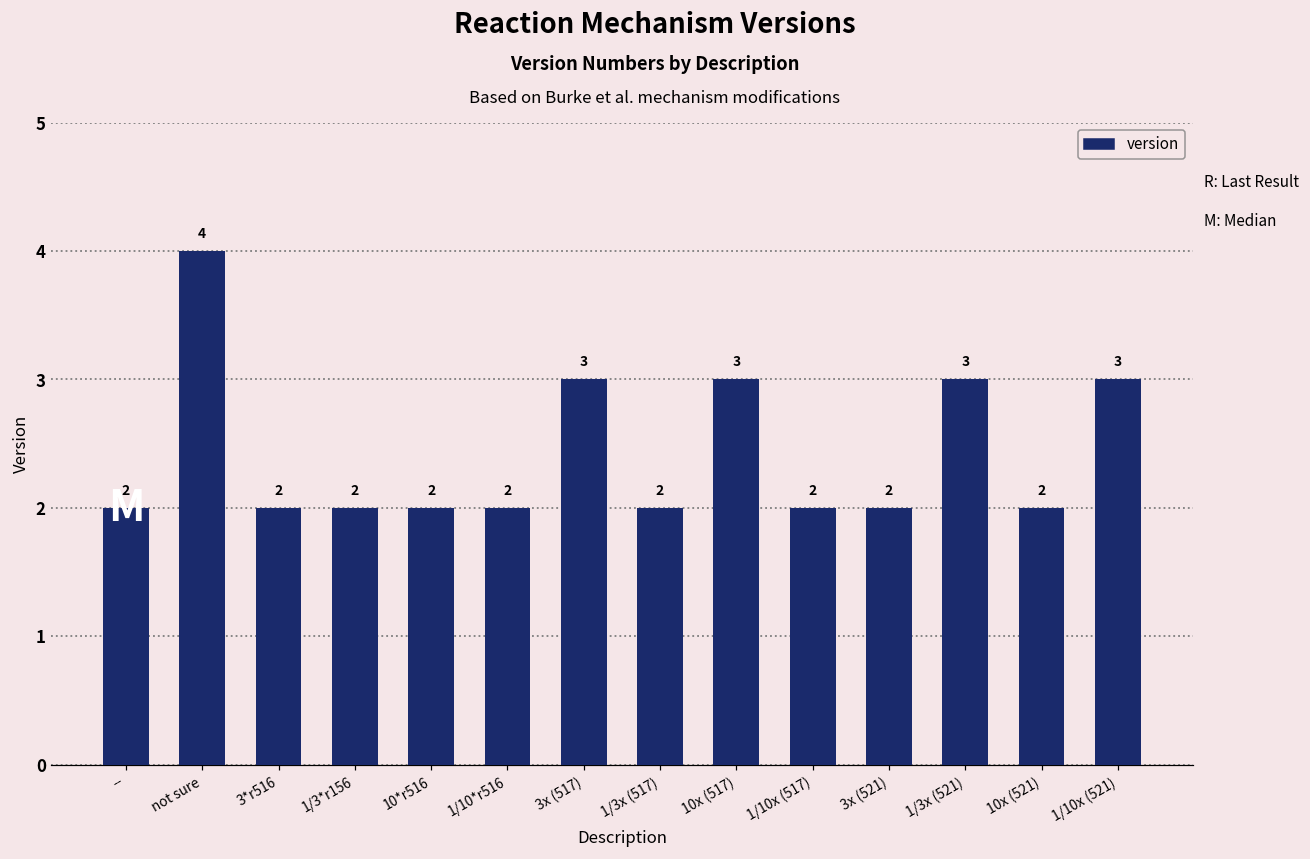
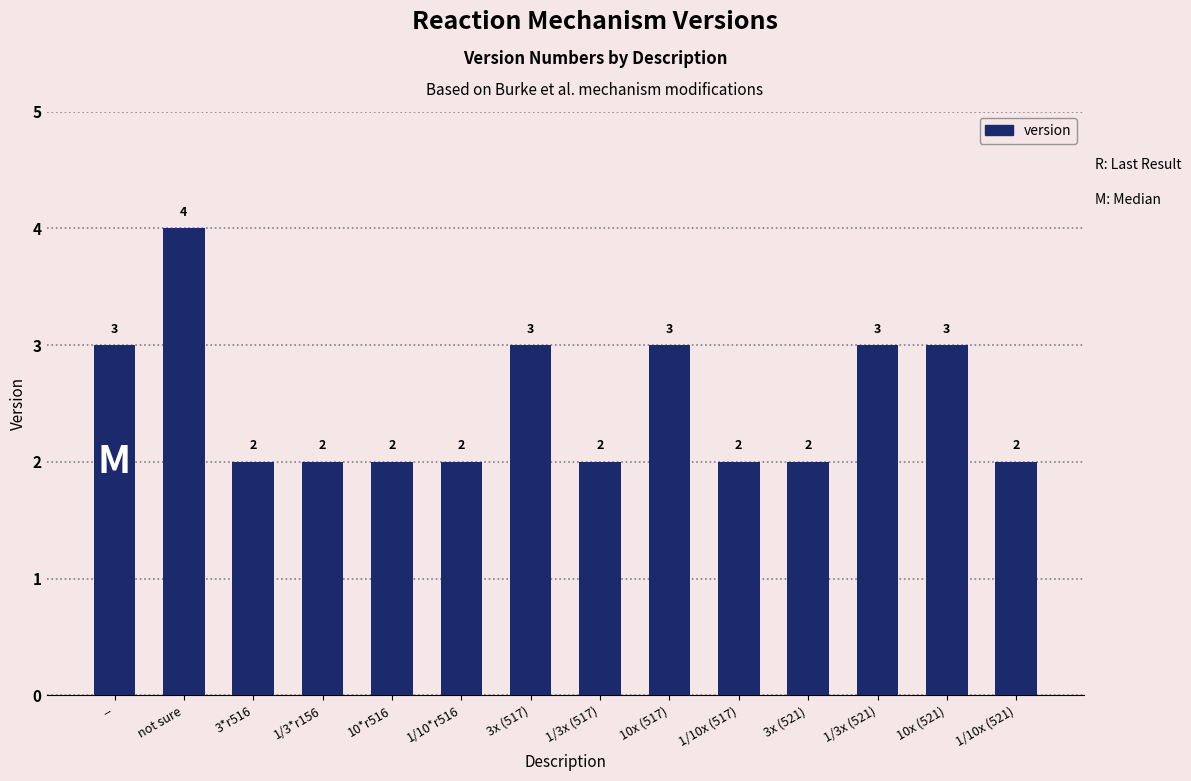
--: 2 -> 3
10x (521): 2 -> 3
1/10x (521): 3 -> 2
